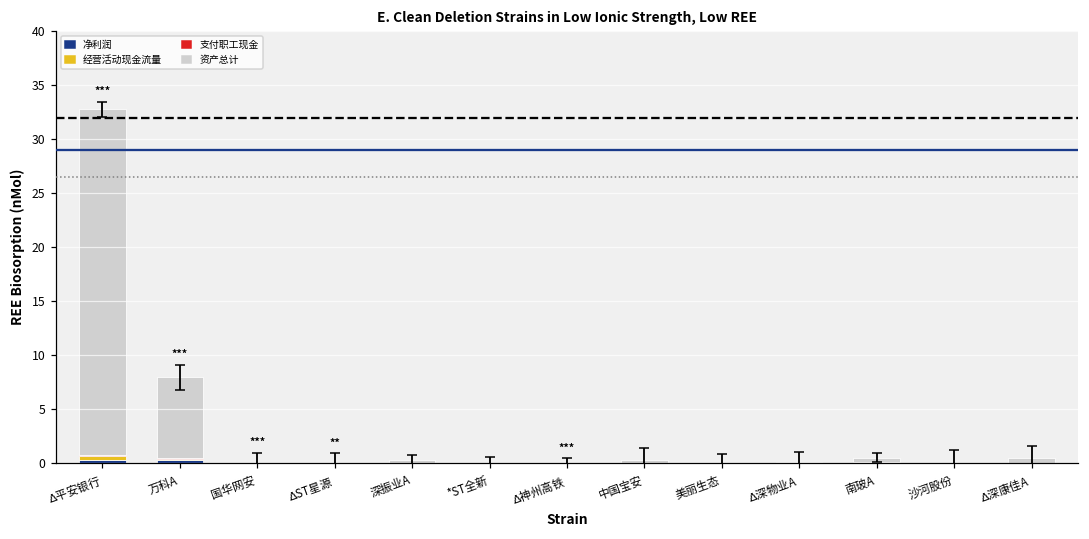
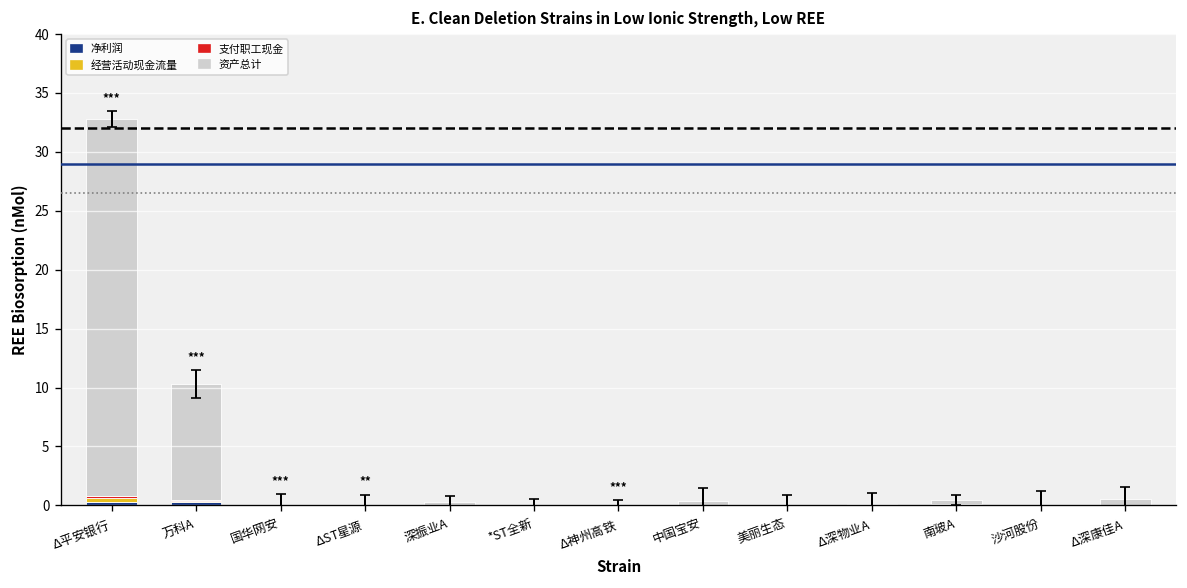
资产总计, 万科A: 8 -> 10
